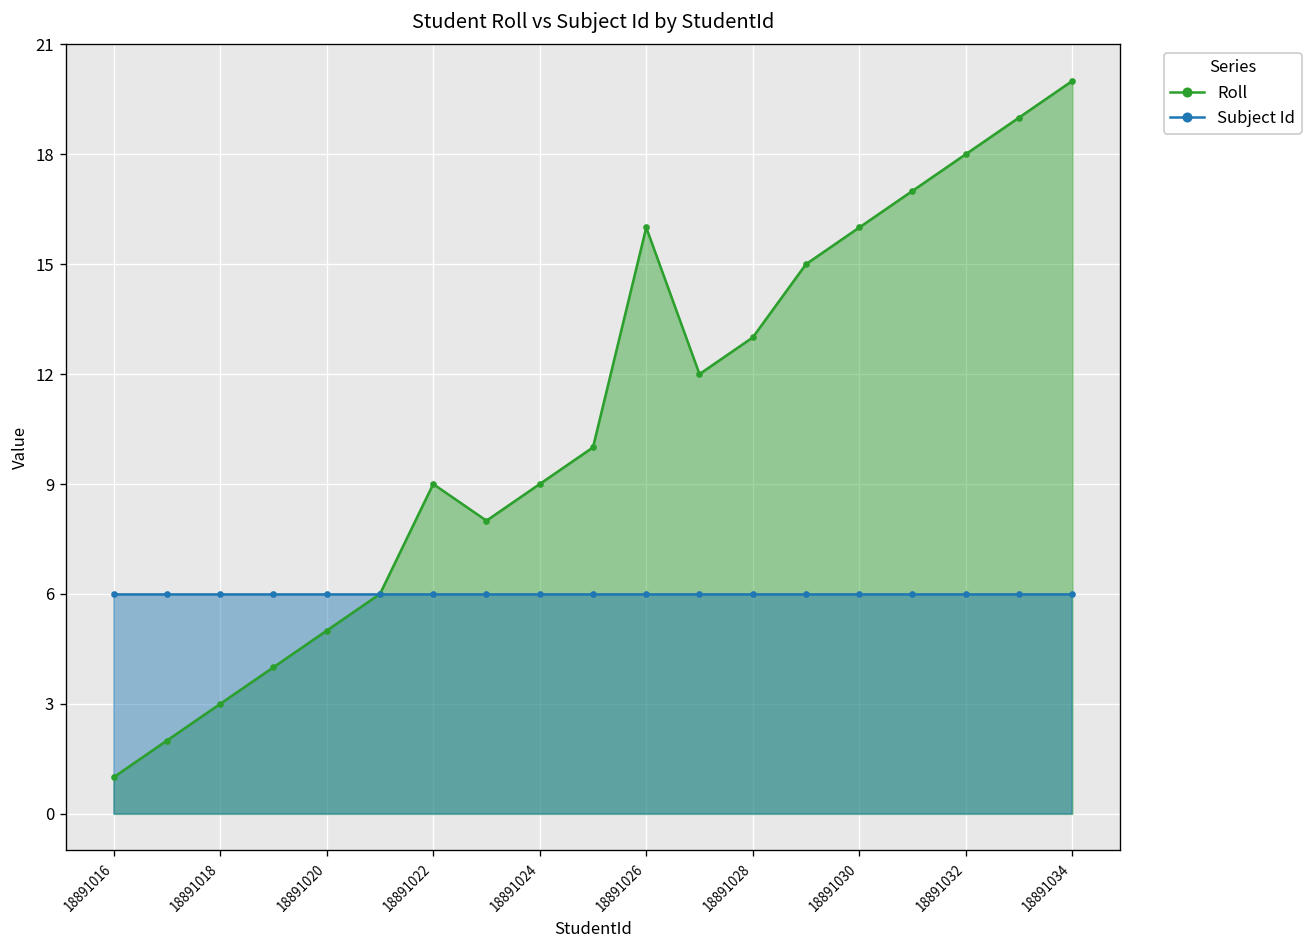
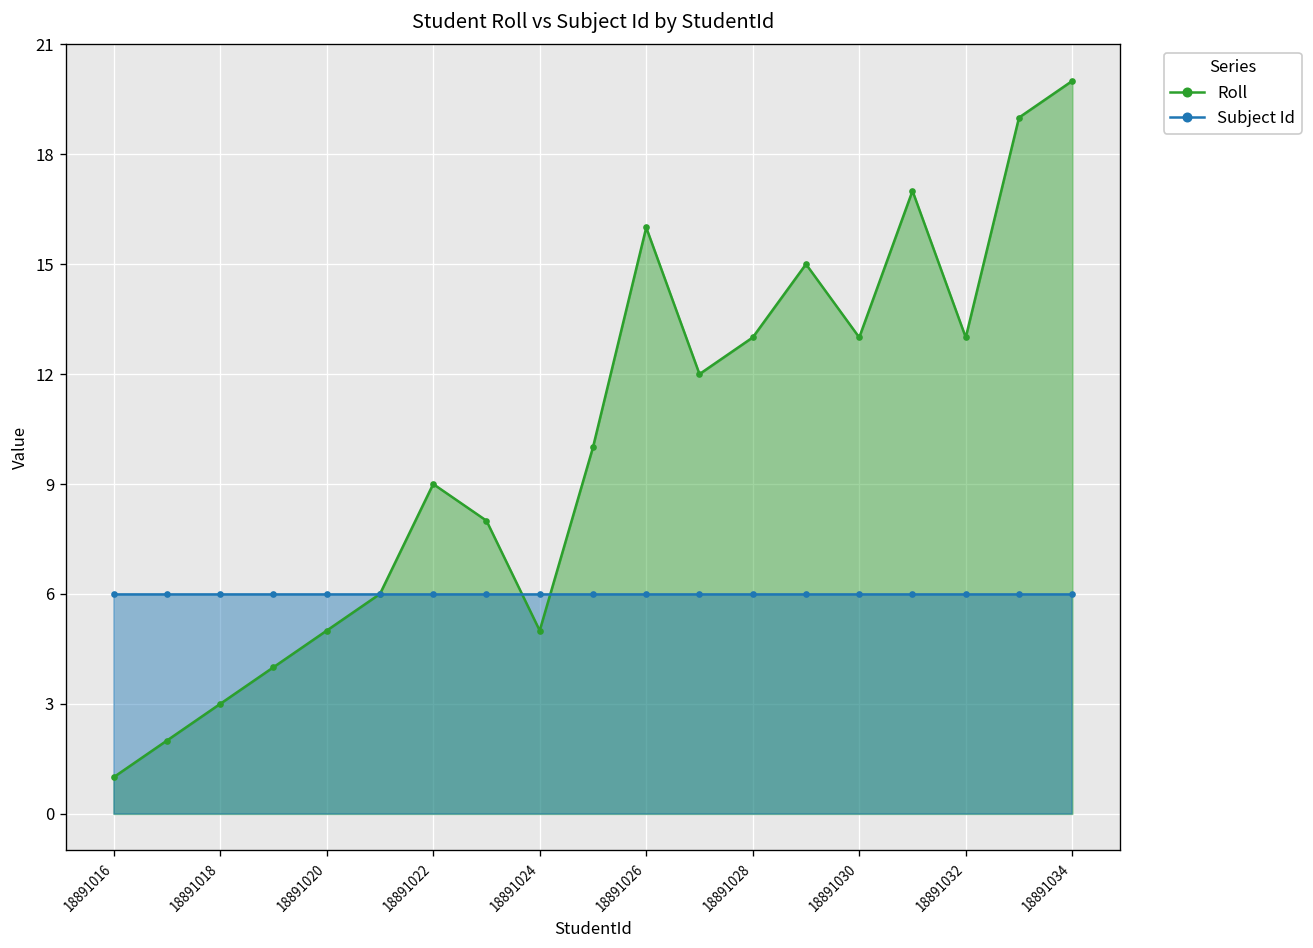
Roll, 18891024: 9 -> 5
Roll, 18891030: 16 -> 13
Roll, 18891032: 18 -> 13
